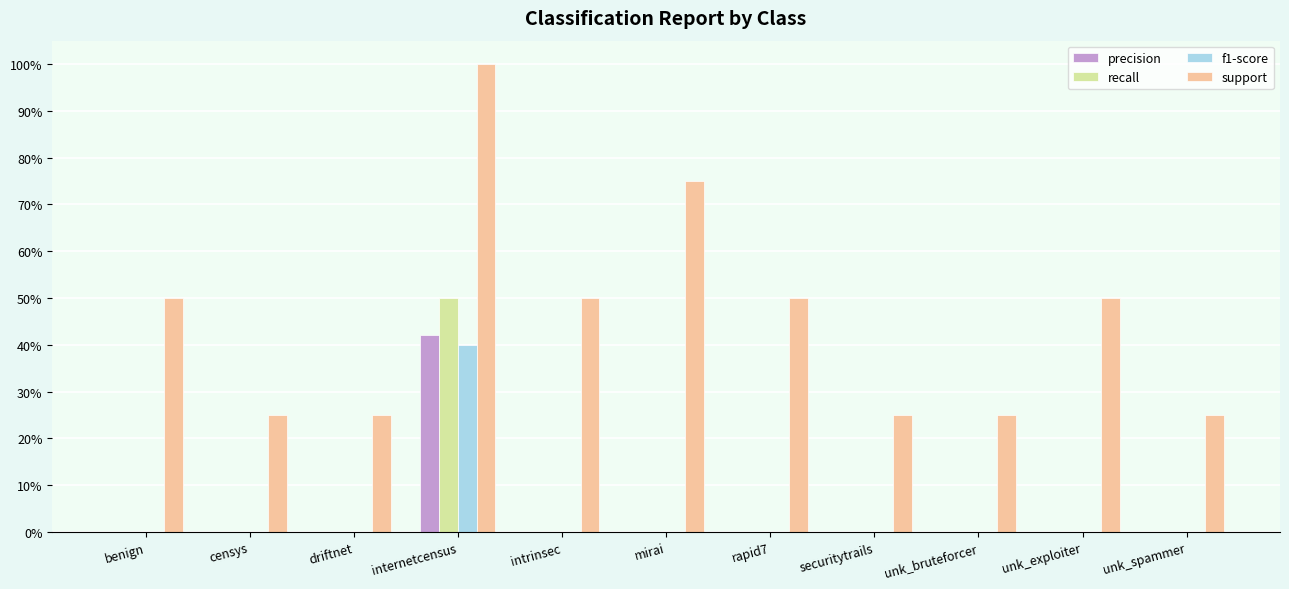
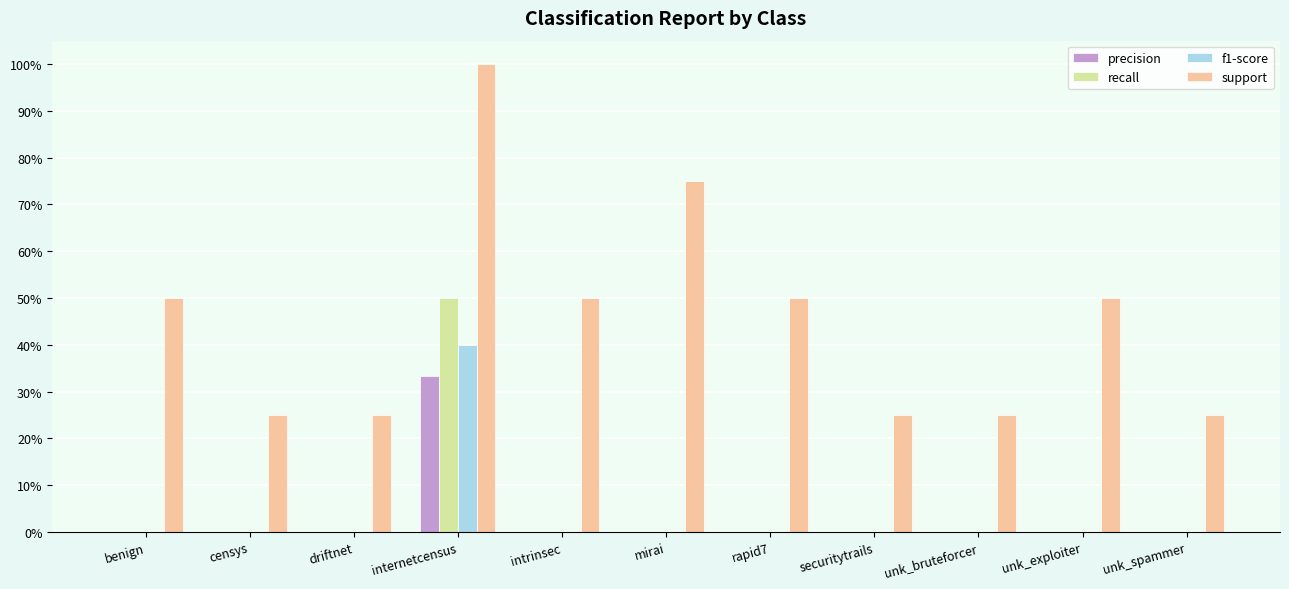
precision, internetcensus: 42% -> 33%
